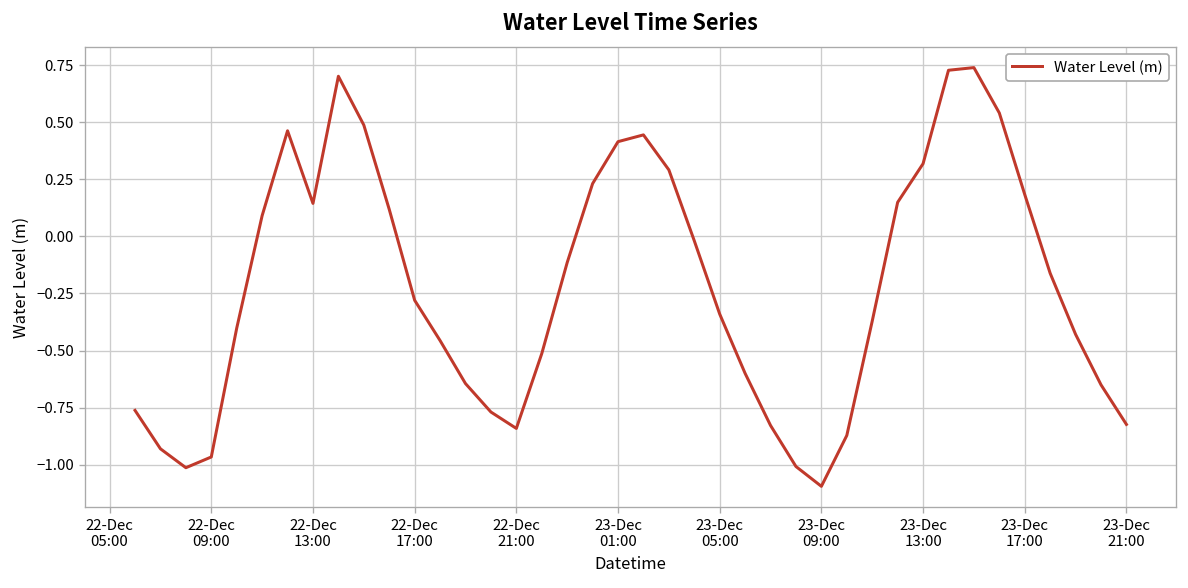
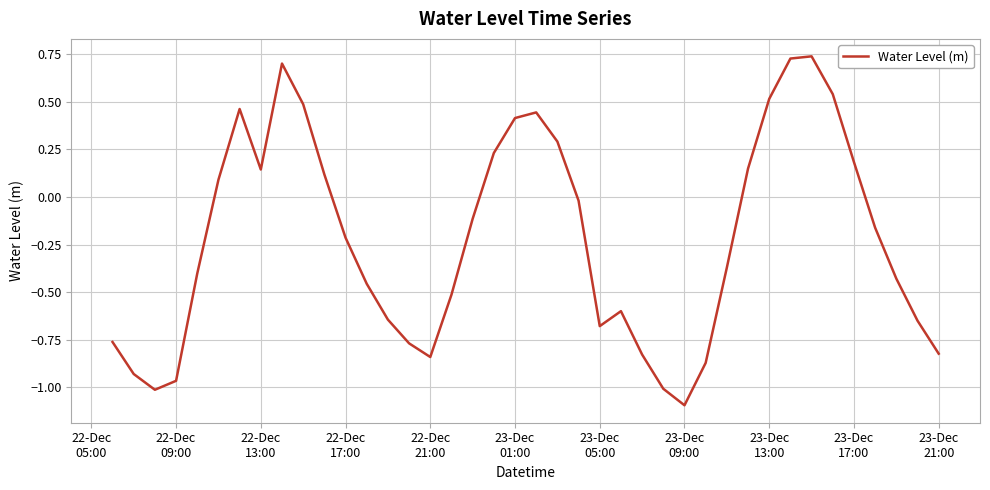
22-Dec 17:00: -0.28 -> -0.21
23-Dec 05:00: -0.34 -> -0.68
23-Dec 13:00: 0.32 -> 0.52
